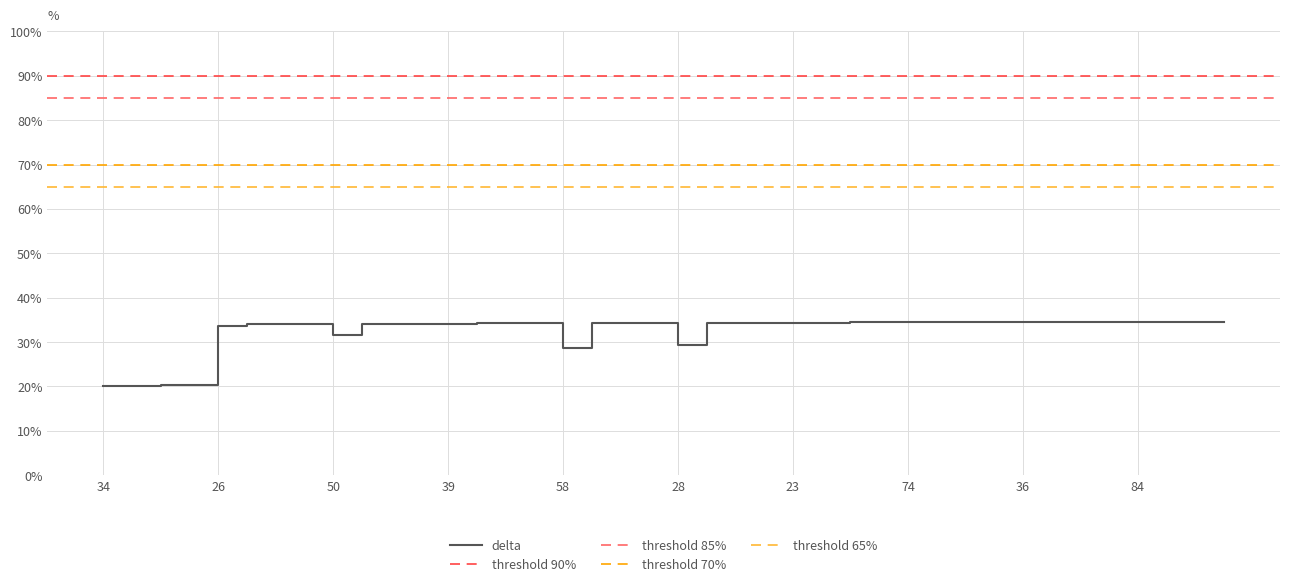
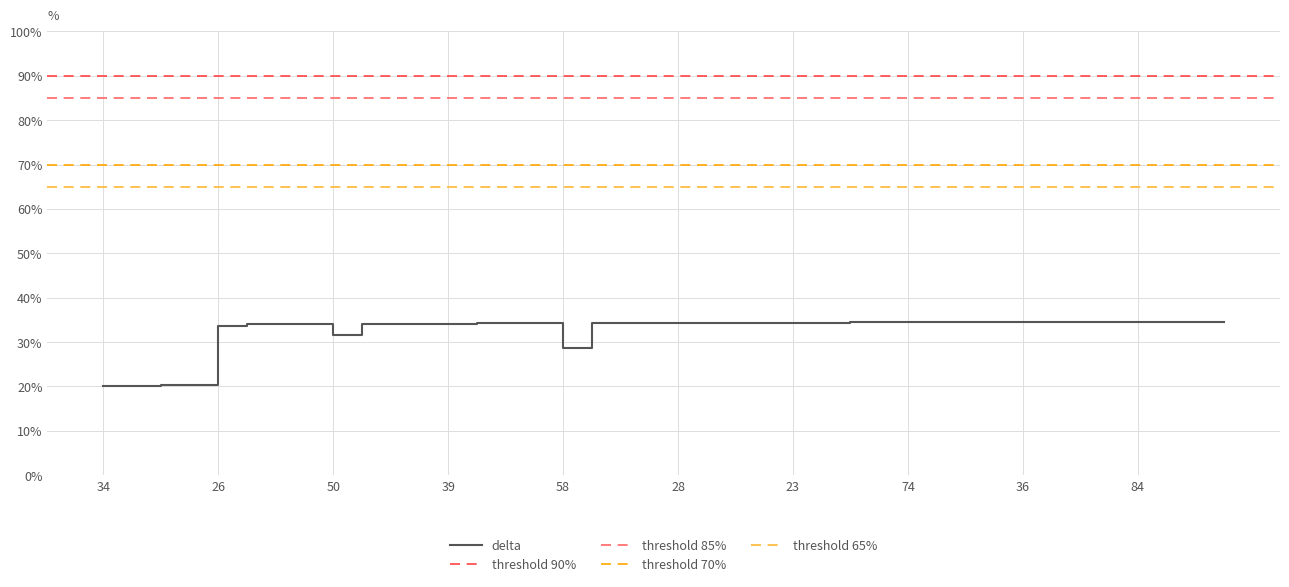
28: 29% -> 34%
